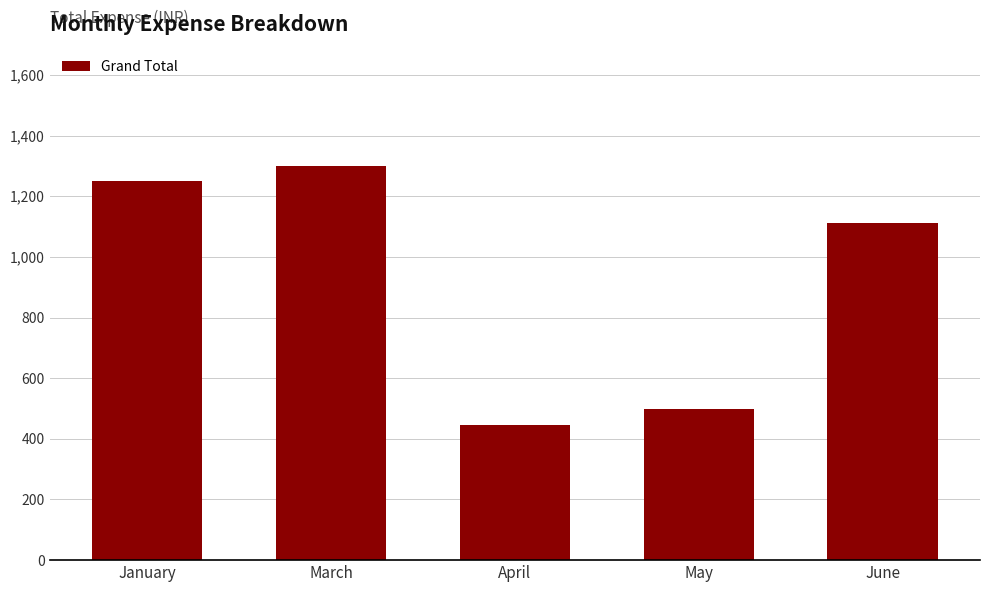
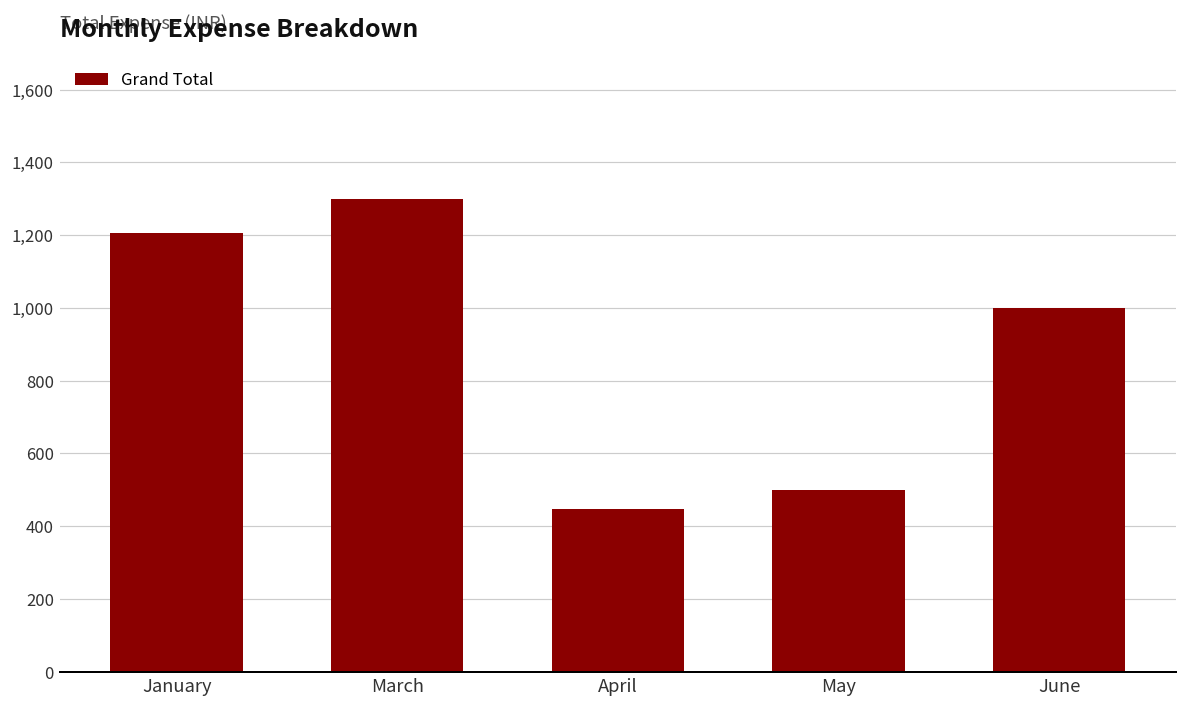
January: 1,250 -> 1,210
June: 1,110 -> 1,000
